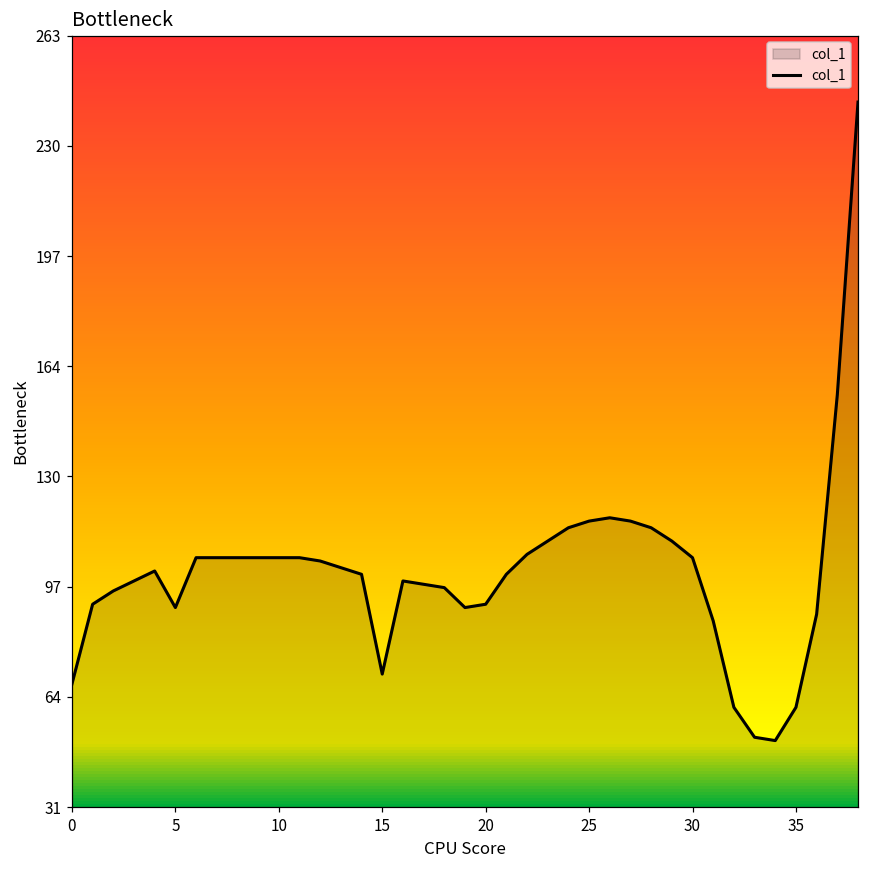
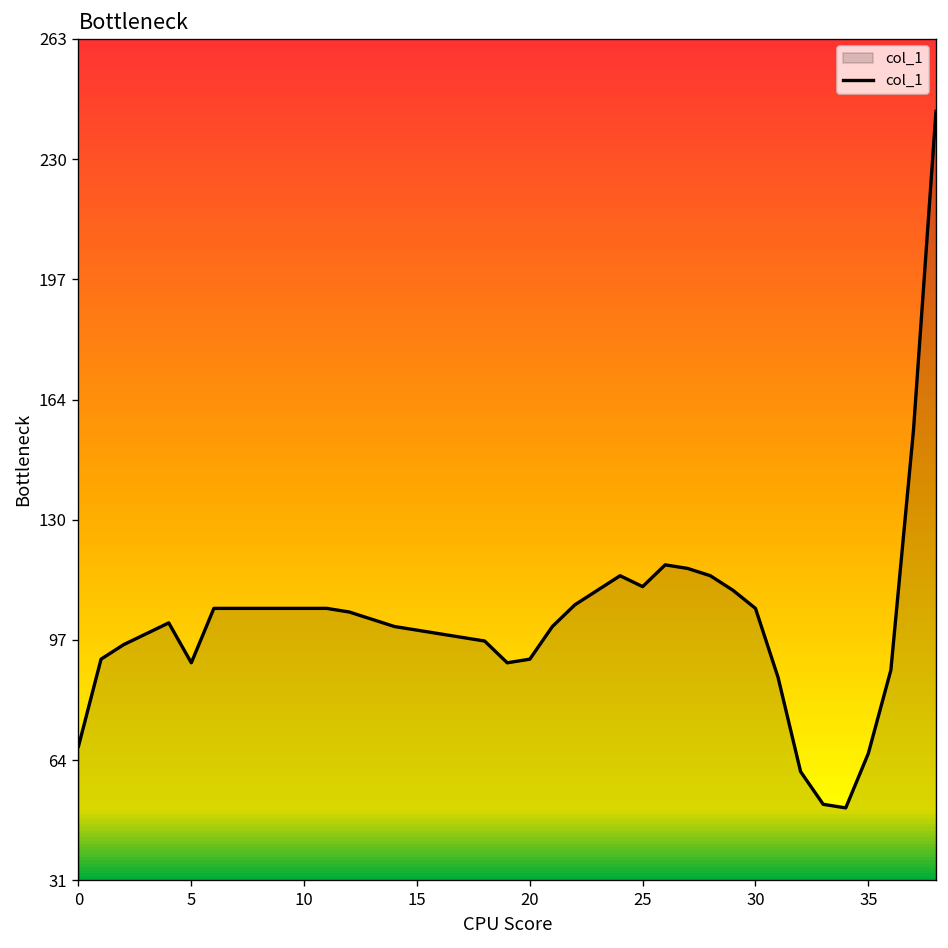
15: 71 -> 100
25: 117 -> 112
35: 61 -> 66
